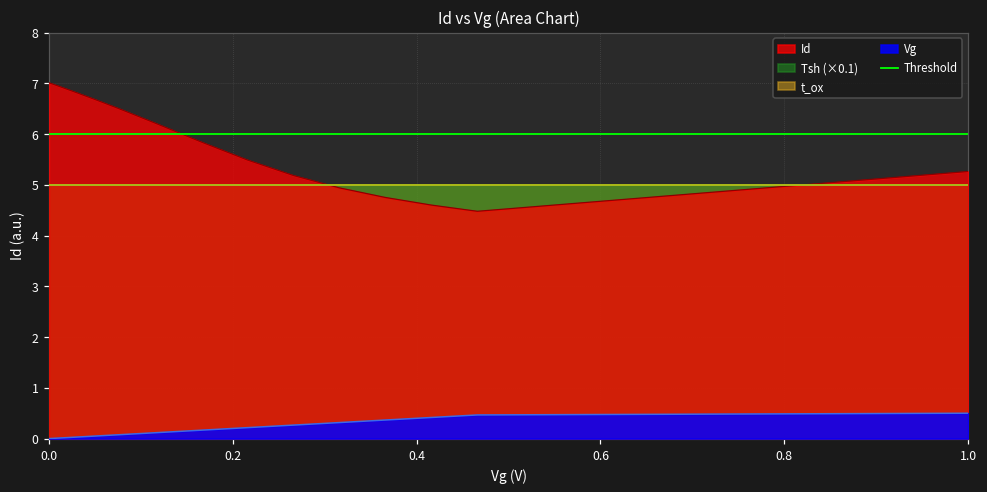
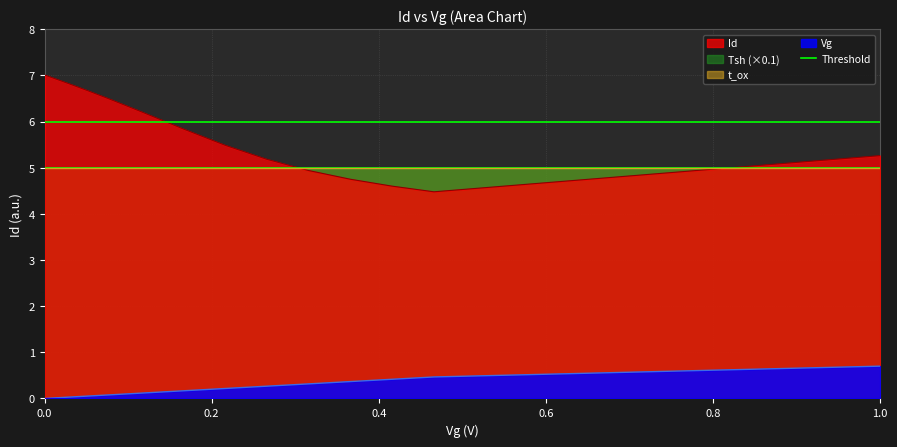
Vg, 1.0: 0.5 -> 0.7
